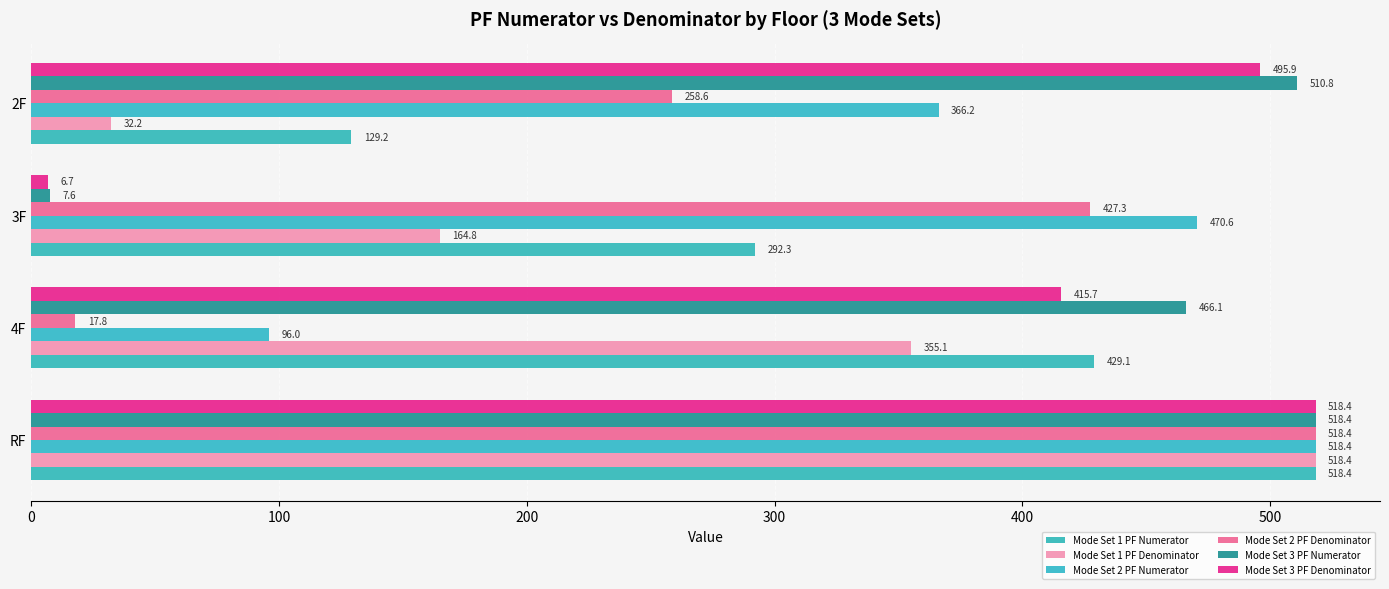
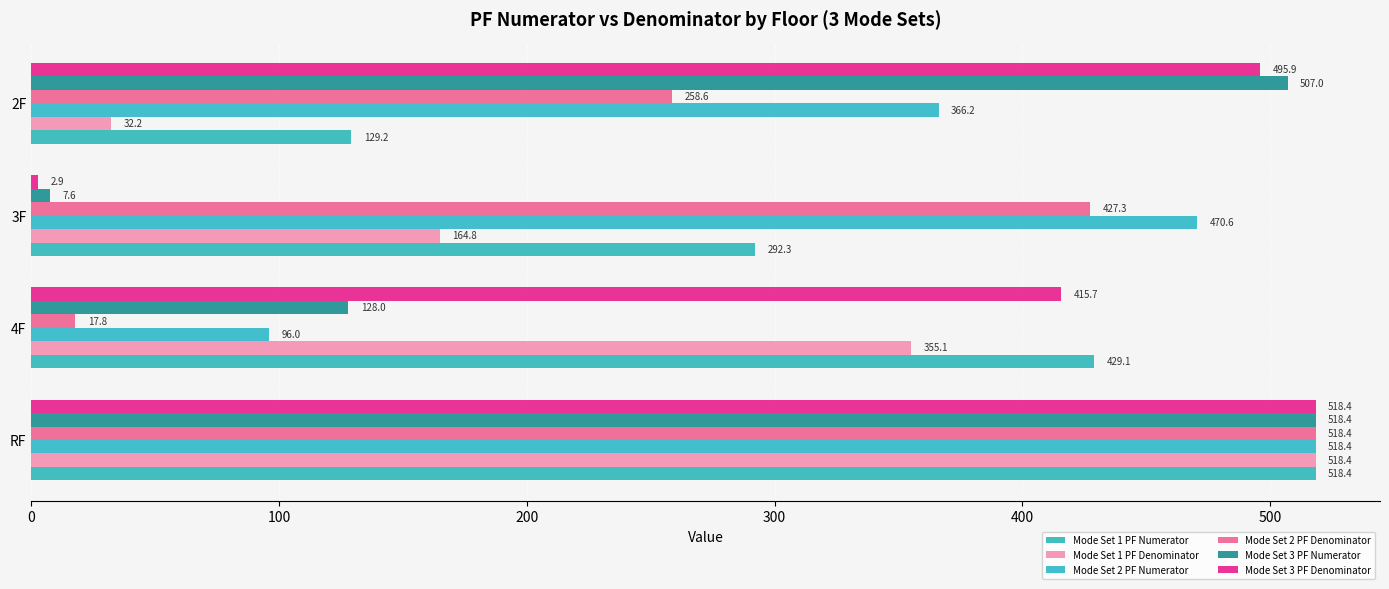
Mode Set 3 PF Numerator, 2F: 510.8 -> 507.0
Mode Set 3 PF Denominator, 3F: 6.7 -> 2.9
Mode Set 3 PF Numerator, 4F: 466.1 -> 128.0
